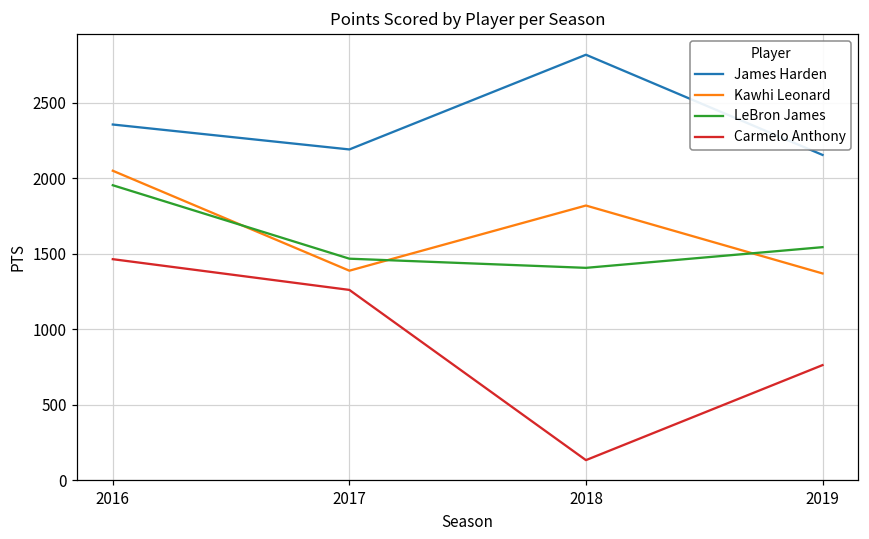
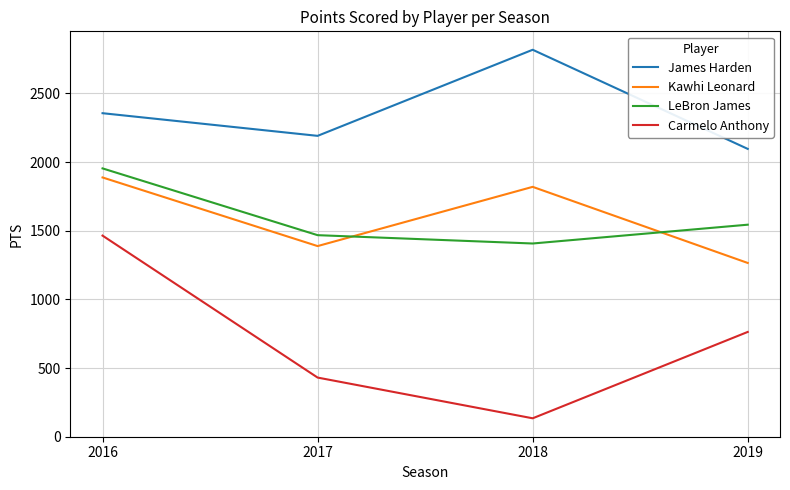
Kawhi Leonard, 2016: 2050 -> 1890
Carmelo Anthony, 2017: 1260 -> 430
James Harden, 2019: 2150 -> 2100
Kawhi Leonard, 2019: 1370 -> 1270
